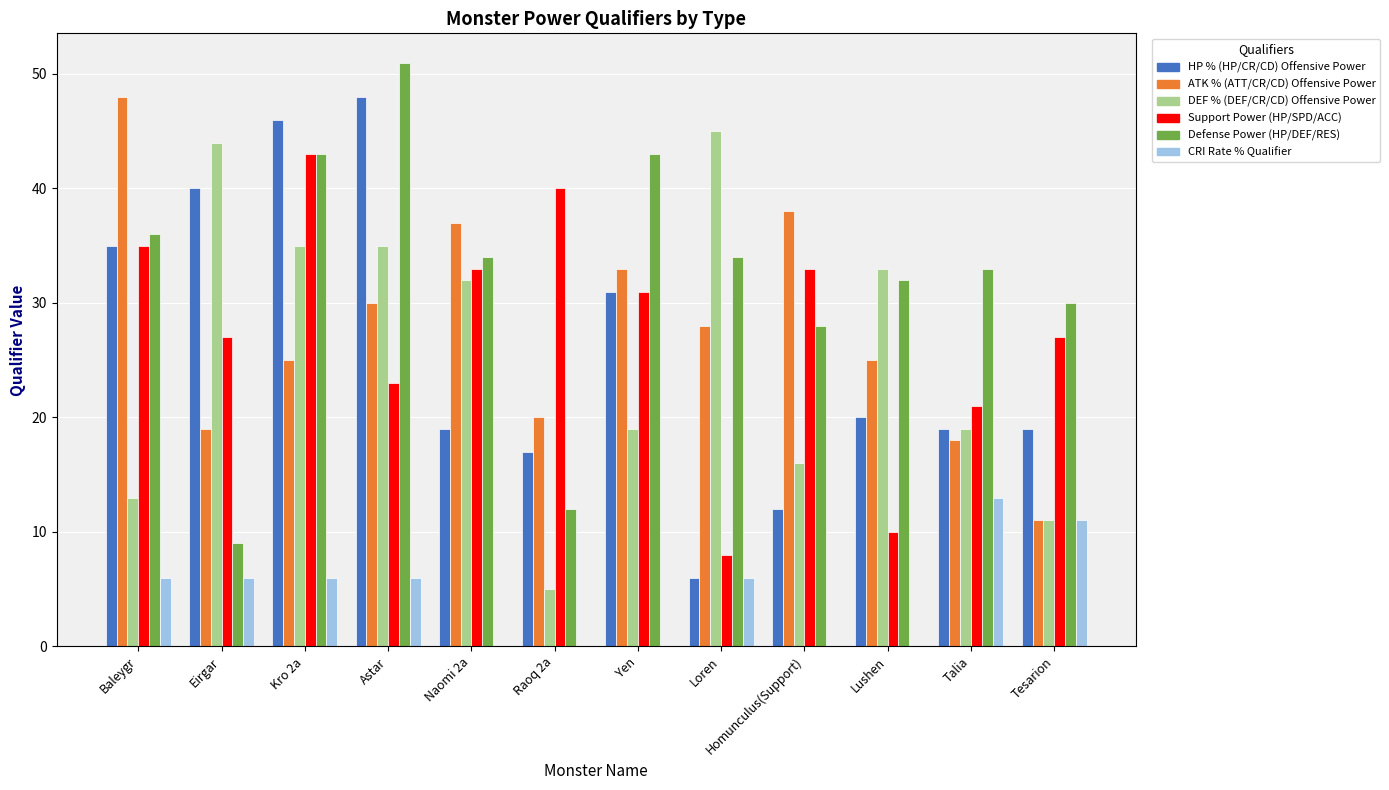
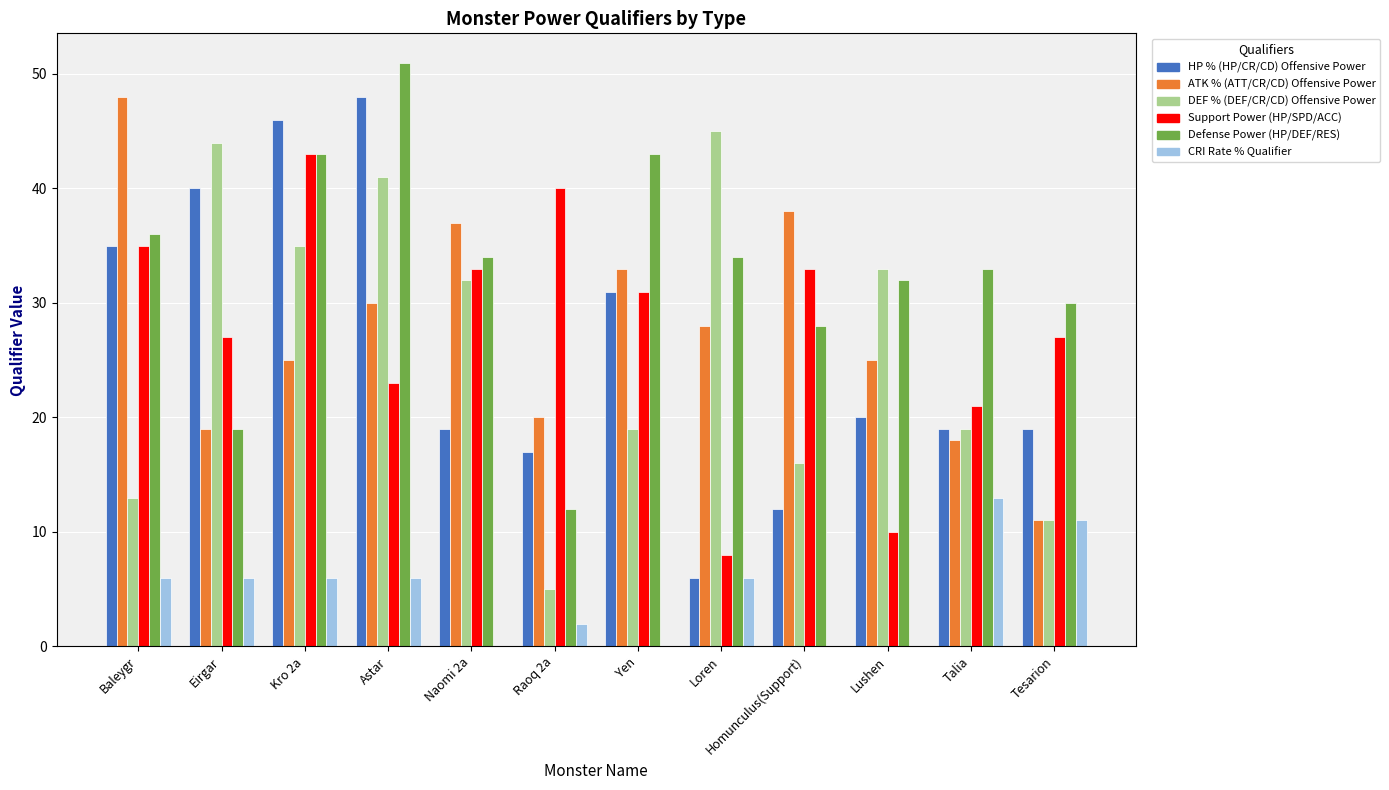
Defense Power (HP/DEF/RES), Eirgar: 9 -> 19
DEF % (DEF/CR/CD) Offensive Power, Astar: 35 -> 41
CRI Rate % Qualifier, Raoq 2a: 0 -> 2
